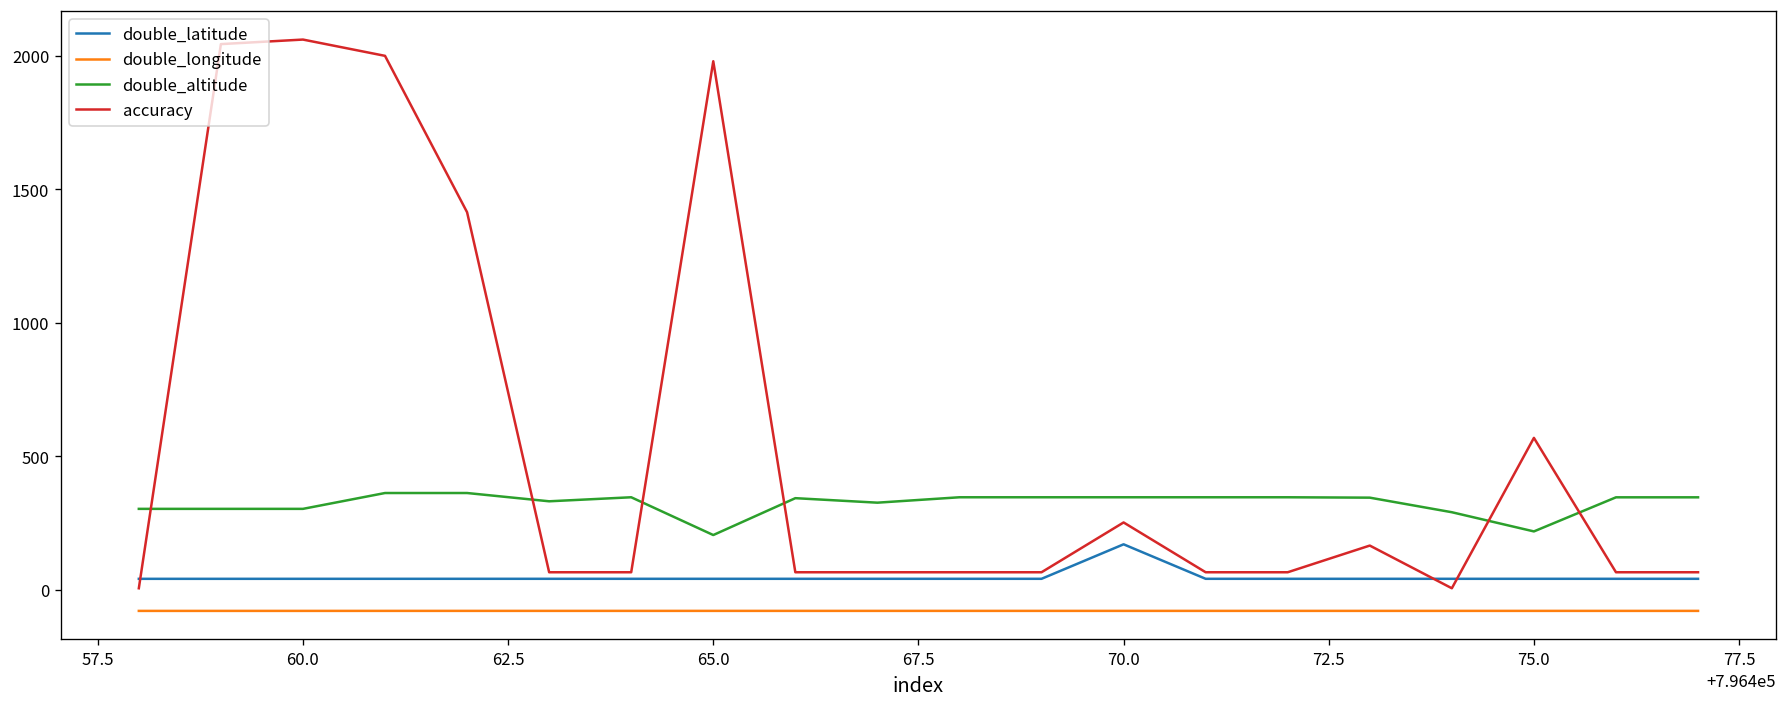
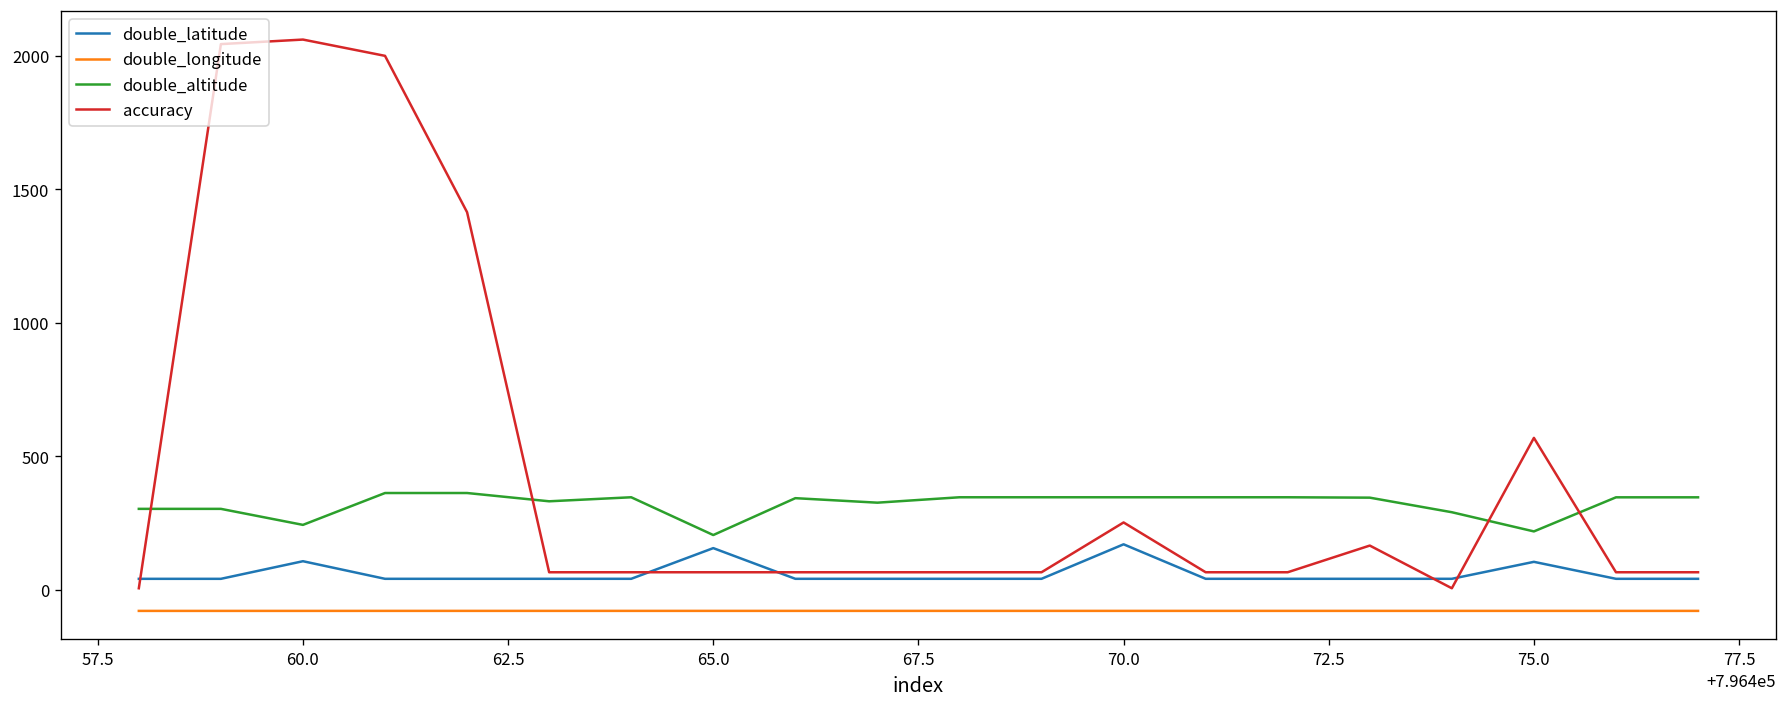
double_latitude, 60.0: 40 -> 110
double_altitude, 60.0: 300 -> 240
double_latitude, 65.0: 40 -> 160
accuracy, 65.0: 1980 -> 70
double_latitude, 75.0: 40 -> 100
